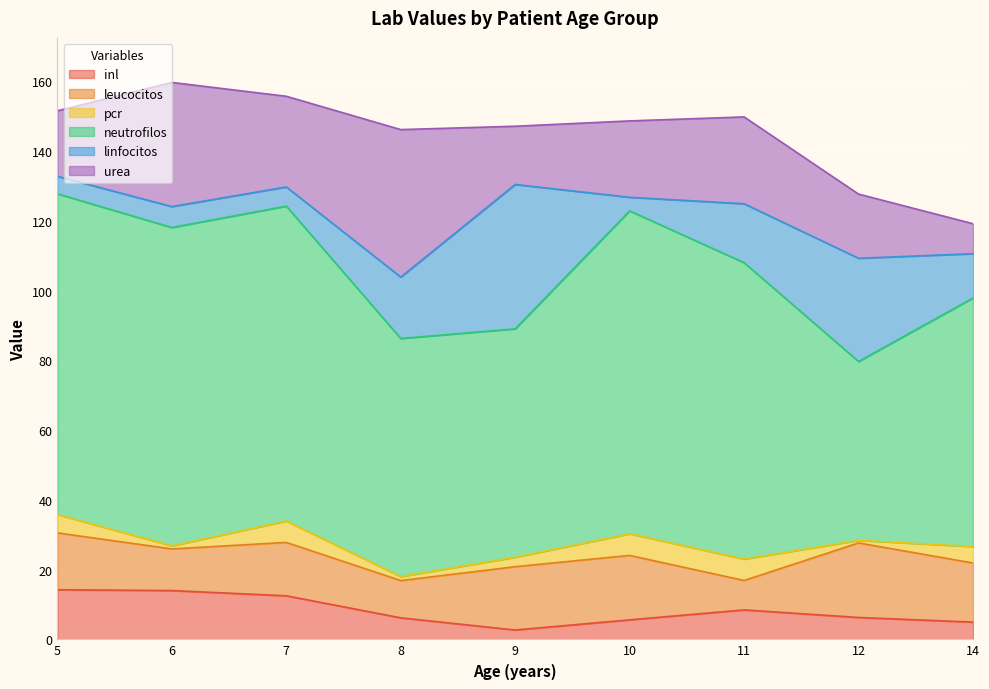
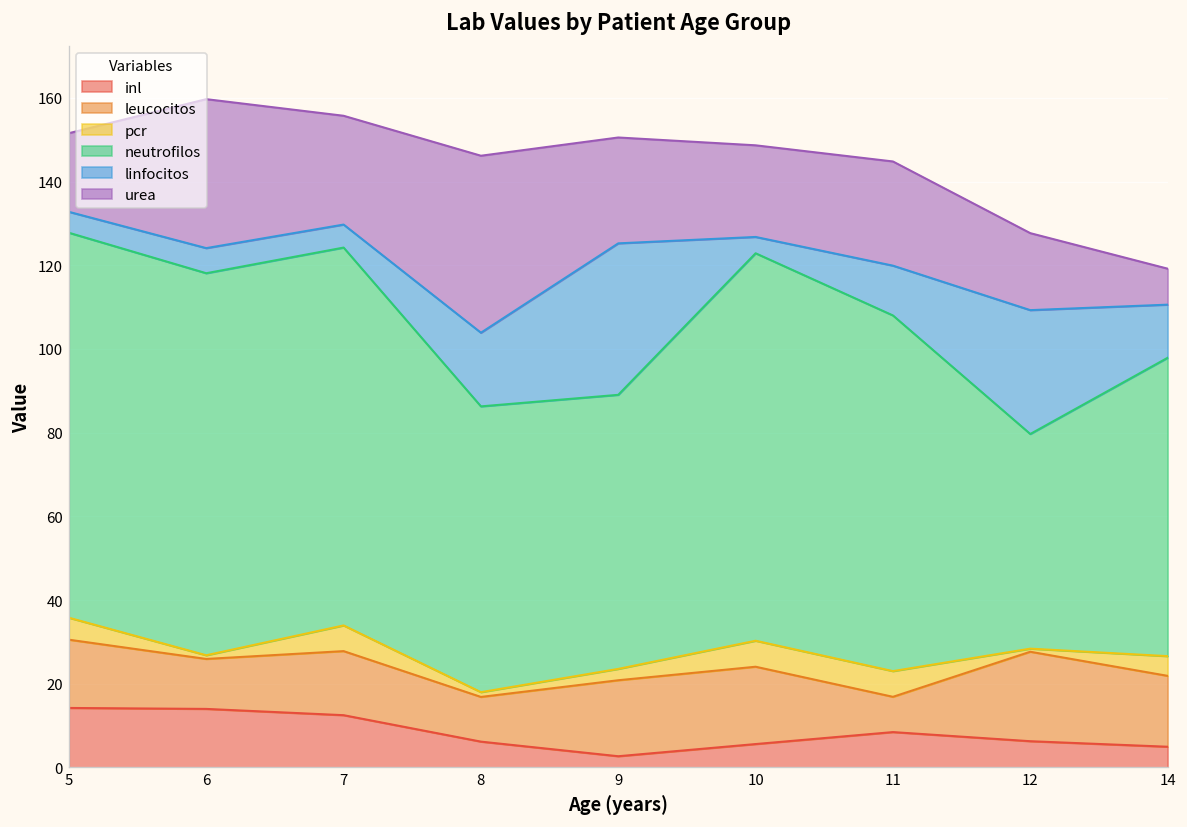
linfocitos, 9: 41 -> 36
urea, 9: 17 -> 25
linfocitos, 11: 17 -> 12
